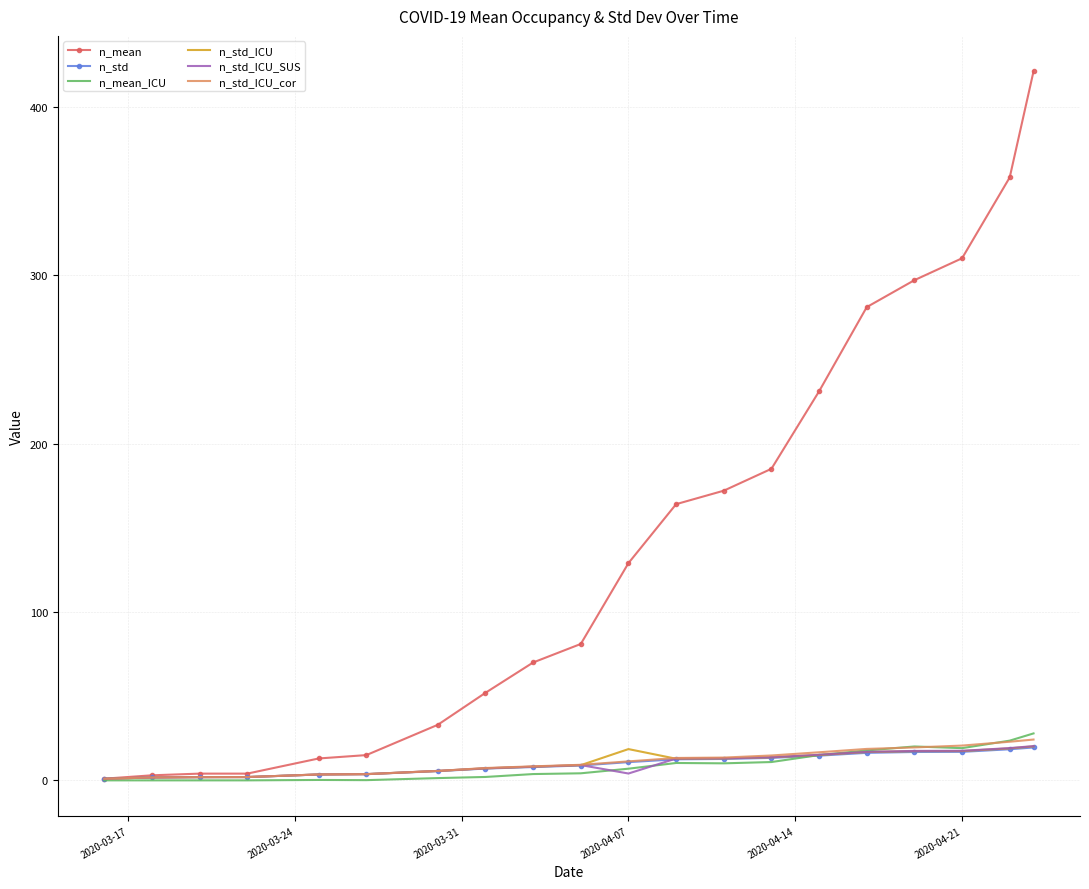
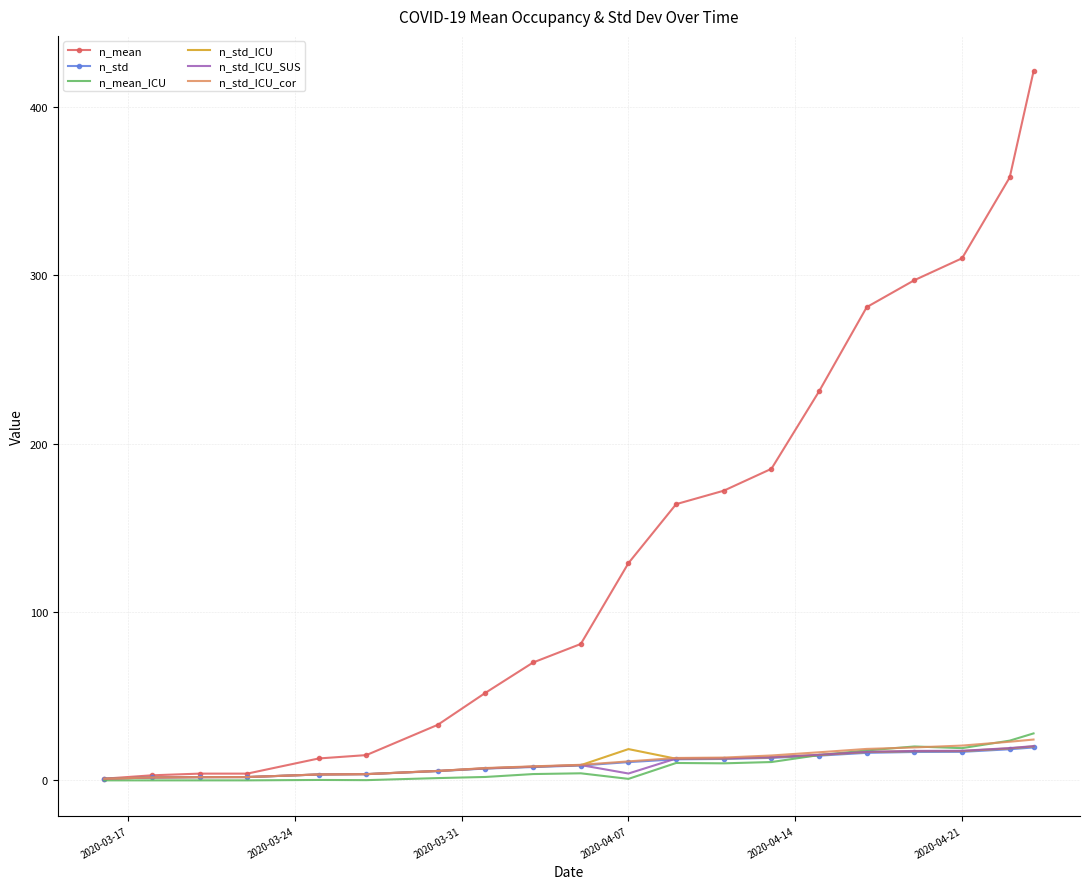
n_mean_ICU, 2020-04-07: 7 -> 1
